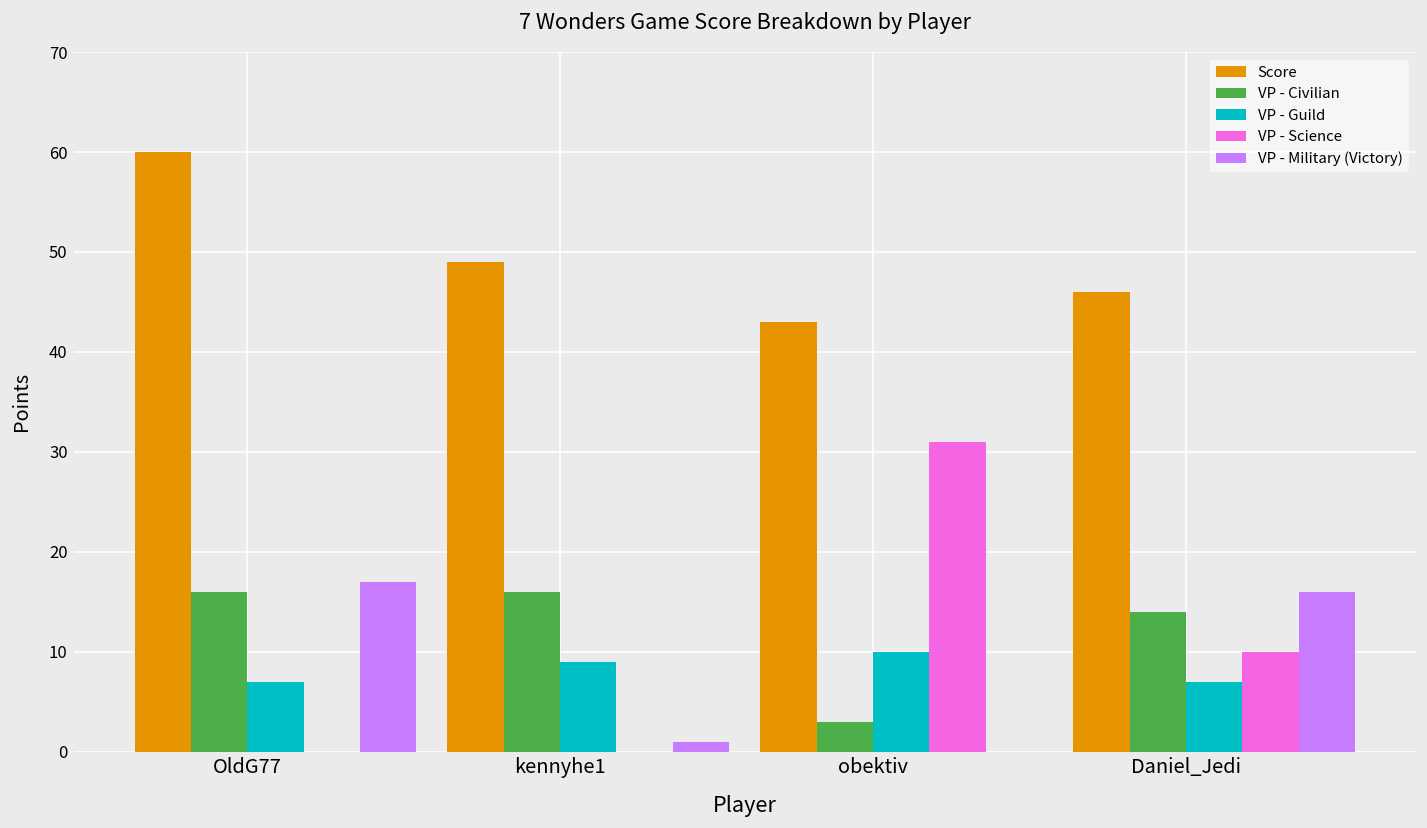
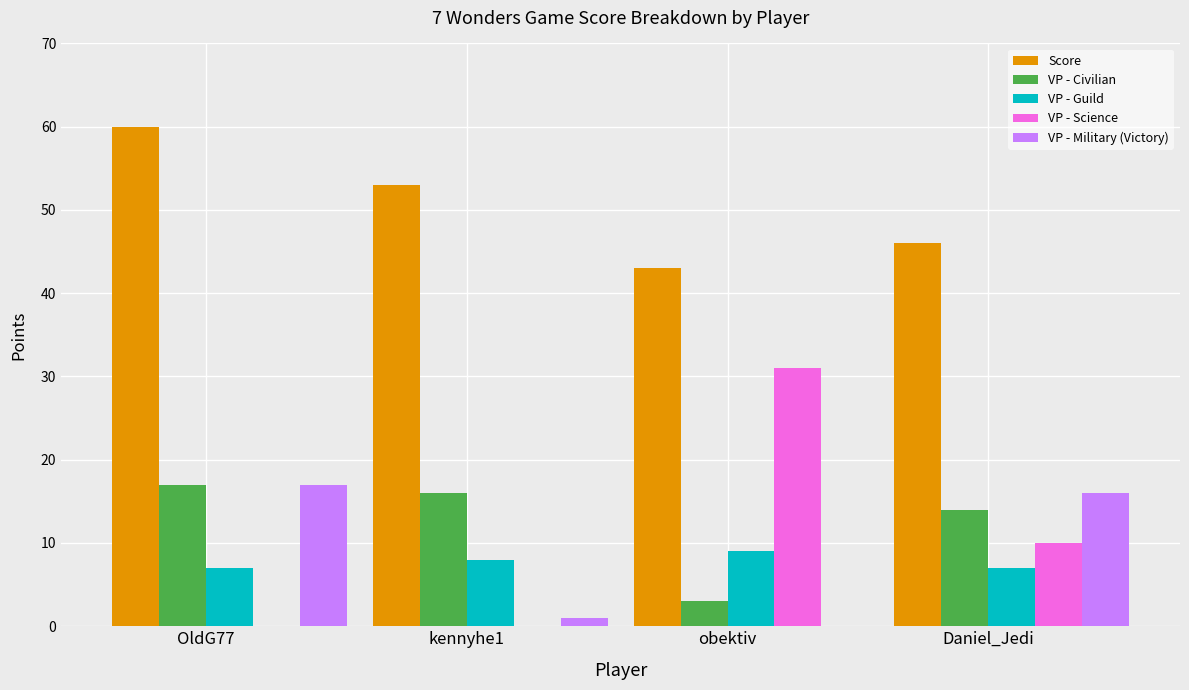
VP - Civilian, OldG77: 16 -> 17
Score, kennyhe1: 49 -> 53
VP - Guild, kennyhe1: 9 -> 8
VP - Guild, obektiv: 10 -> 9
